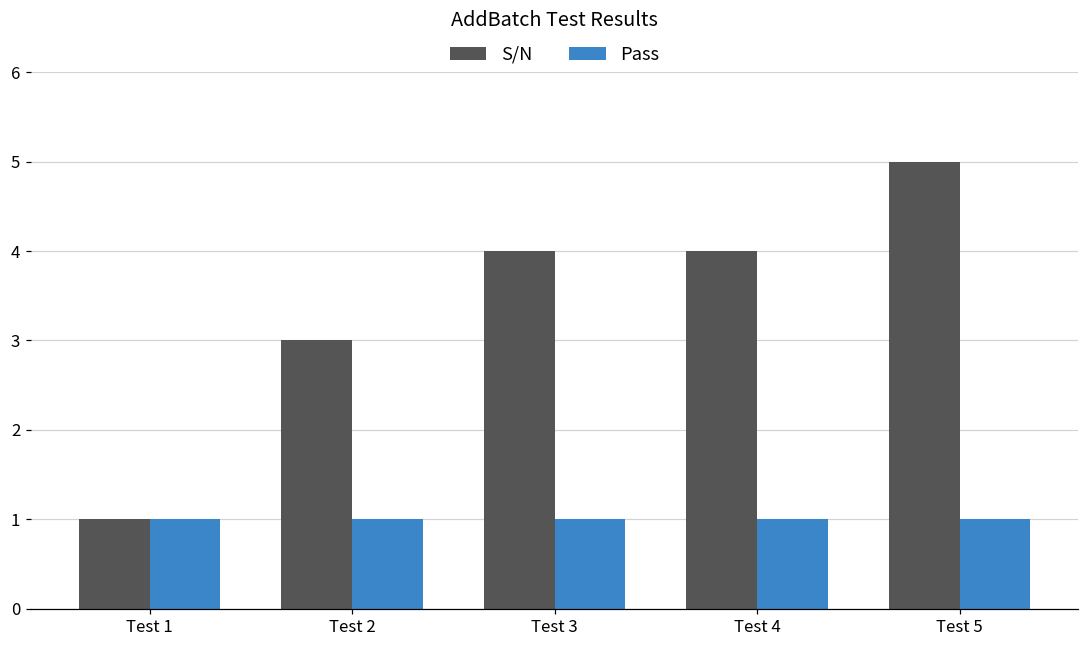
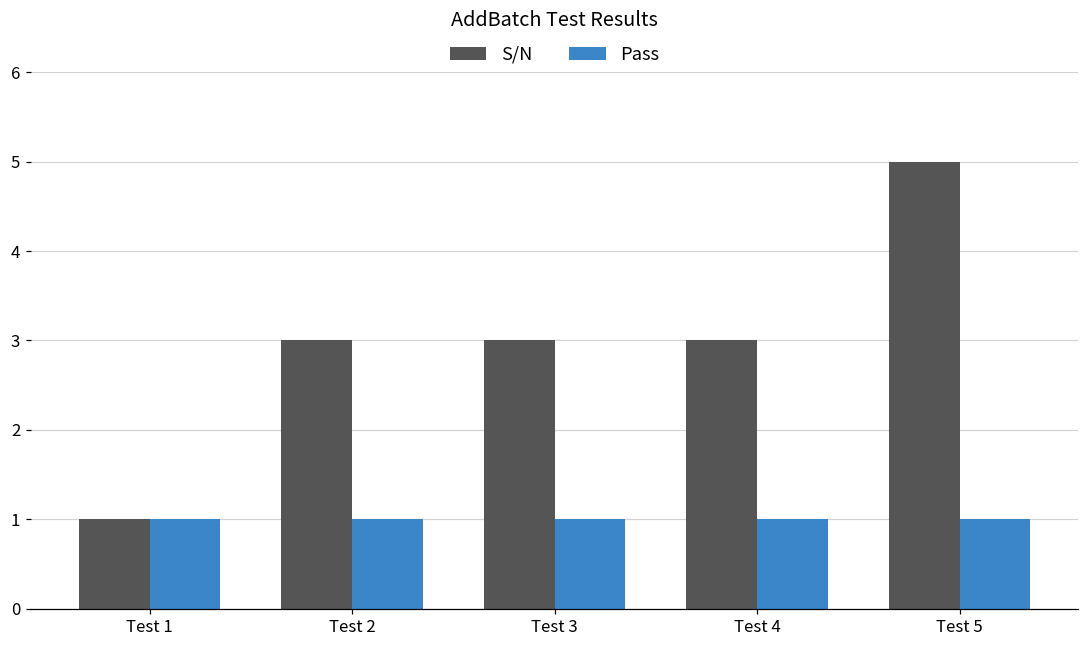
S/N, Test 3: 4 -> 3
S/N, Test 4: 4 -> 3
